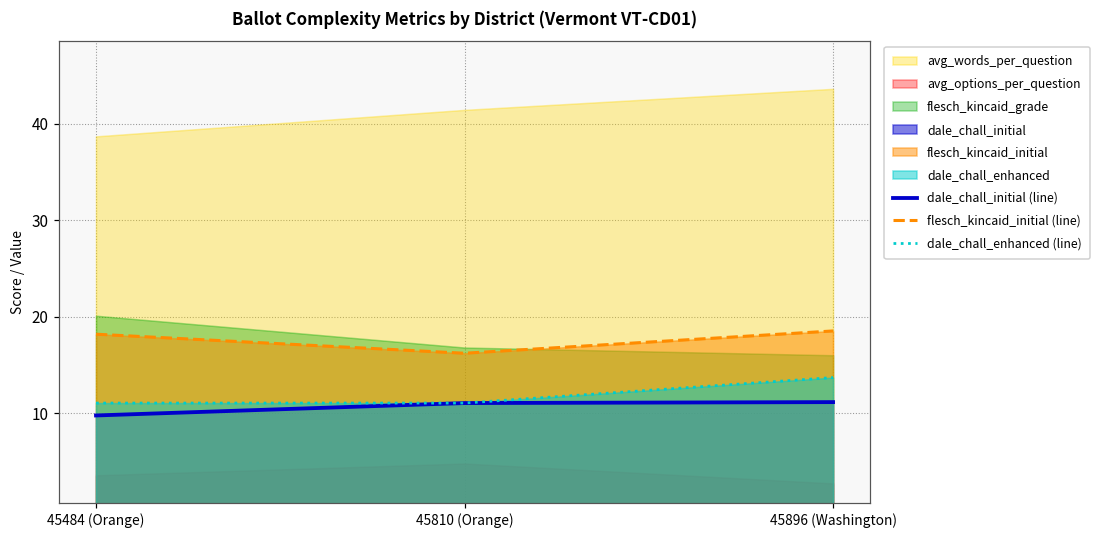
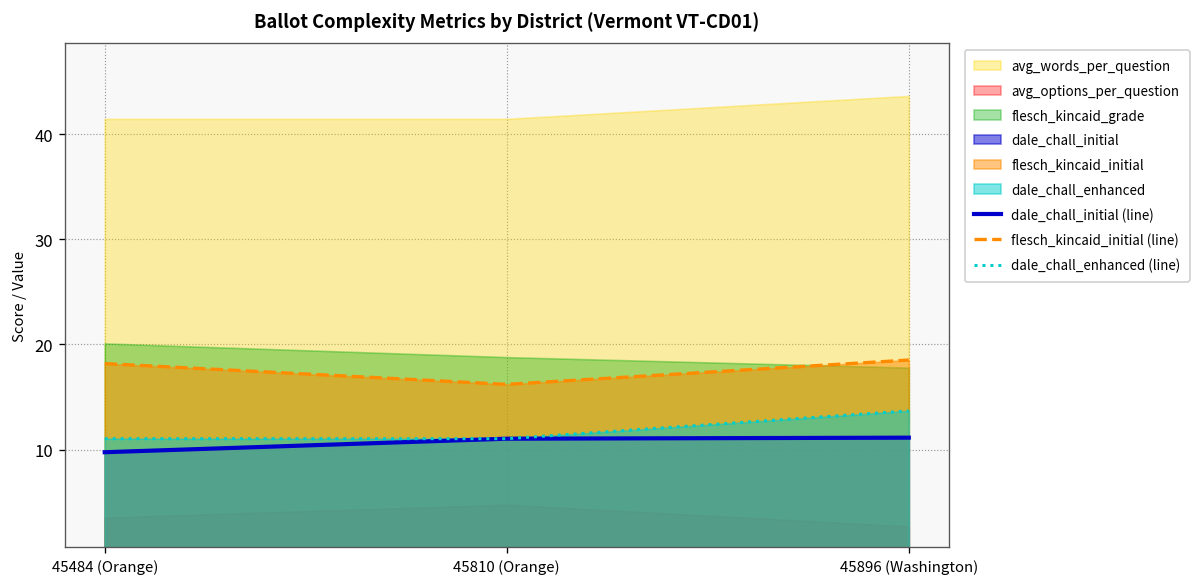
avg_words_per_question, 45484 (Orange): 39 -> 41
flesch_kincaid_grade, 45810 (Orange): 17 -> 19
flesch_kincaid_grade, 45896 (Washington): 16 -> 18
